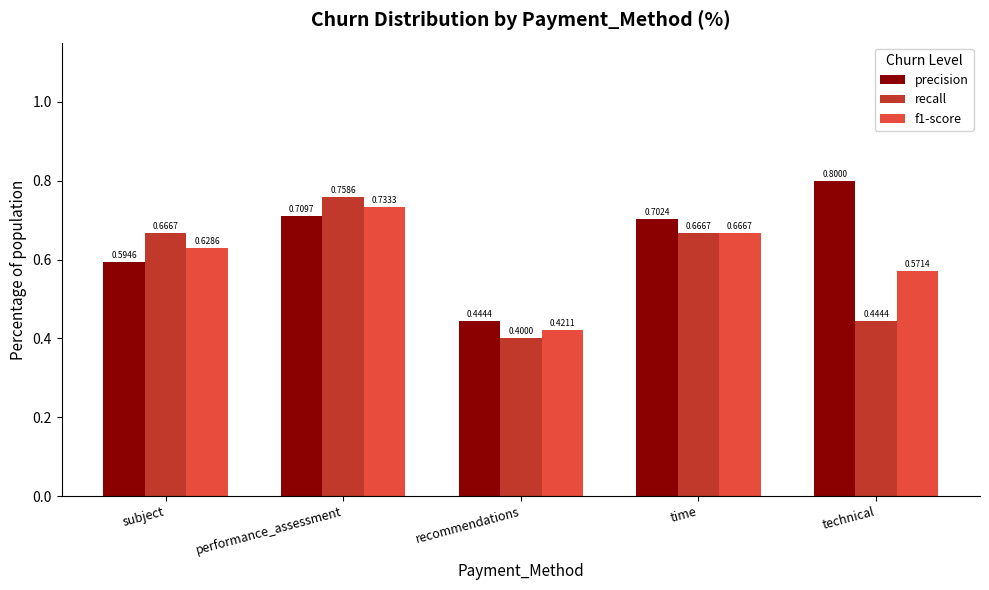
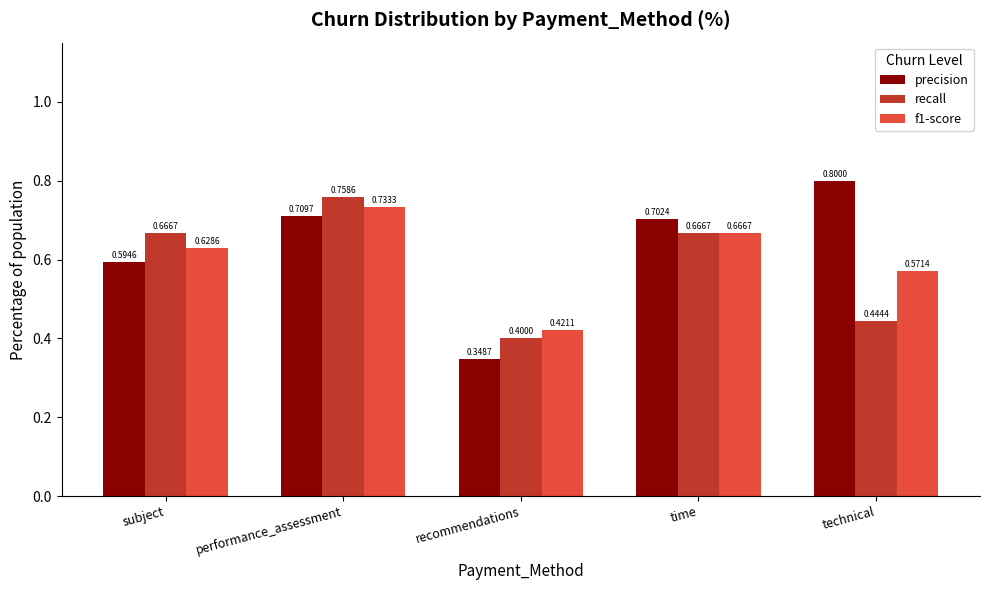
precision, recommendations: 0.4444 -> 0.3487
